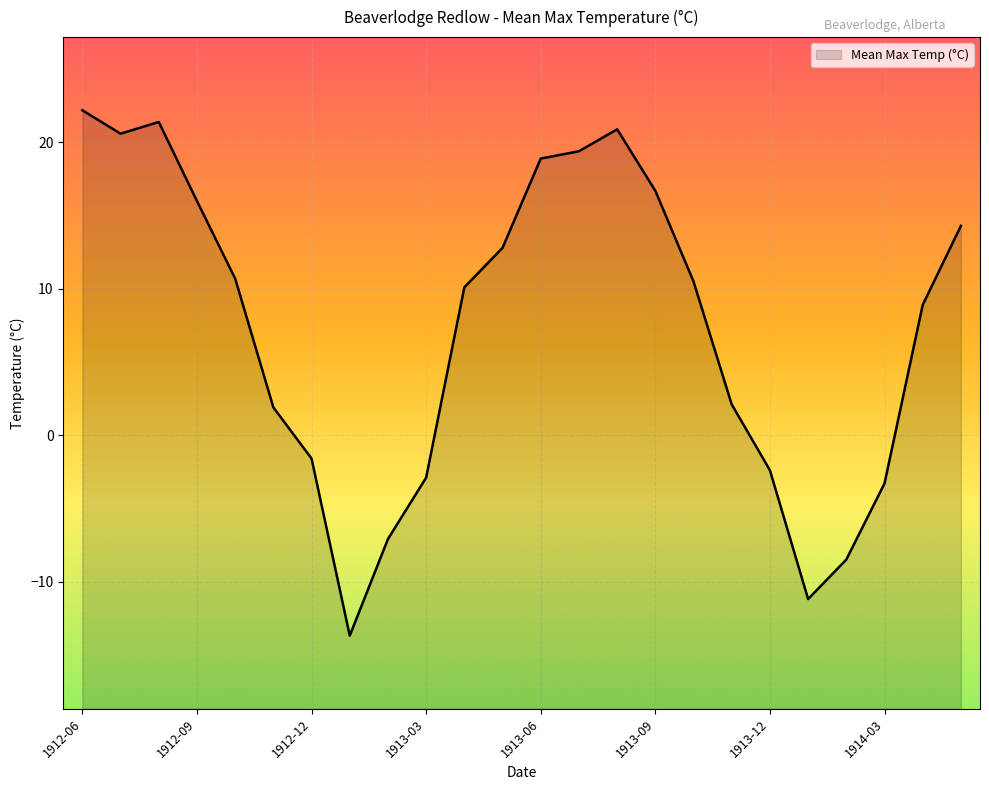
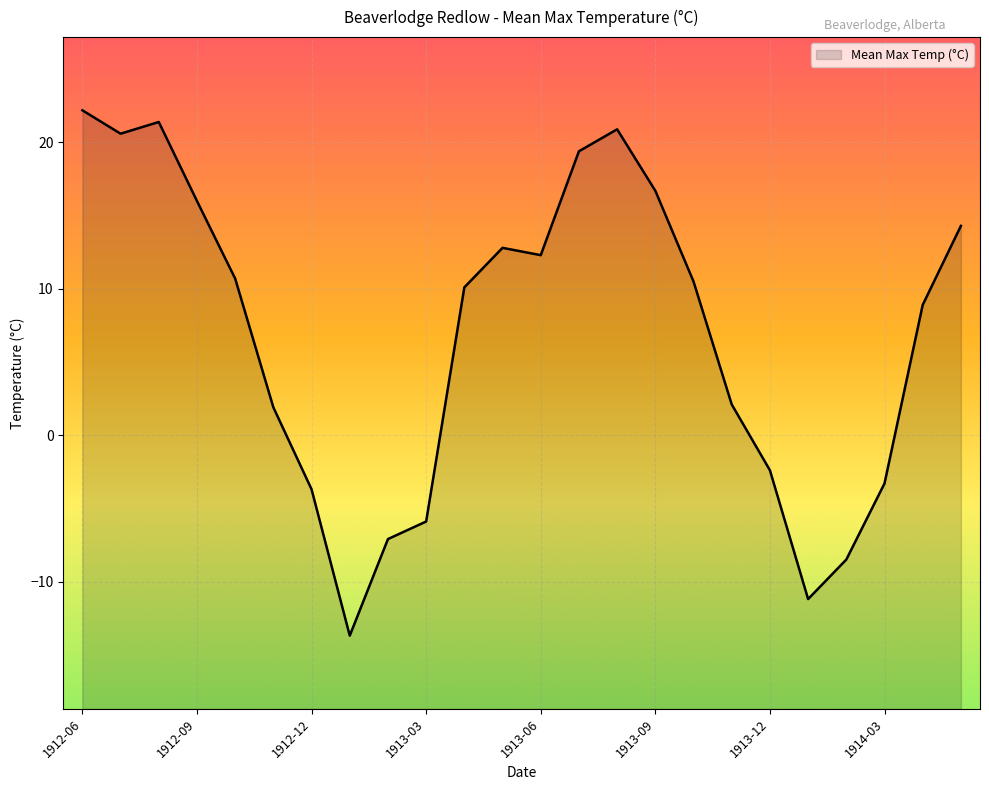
1912-12: -1.6 -> -3.7
1913-03: -2.9 -> -5.9
1913-06: 18.9 -> 12.3
